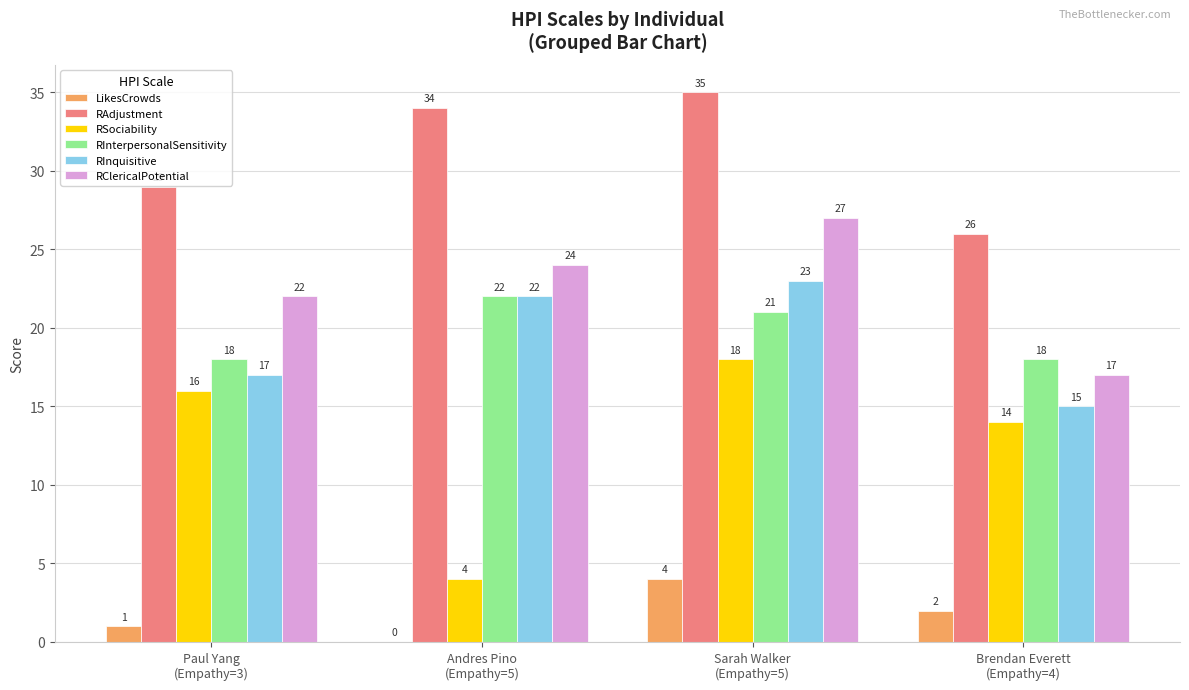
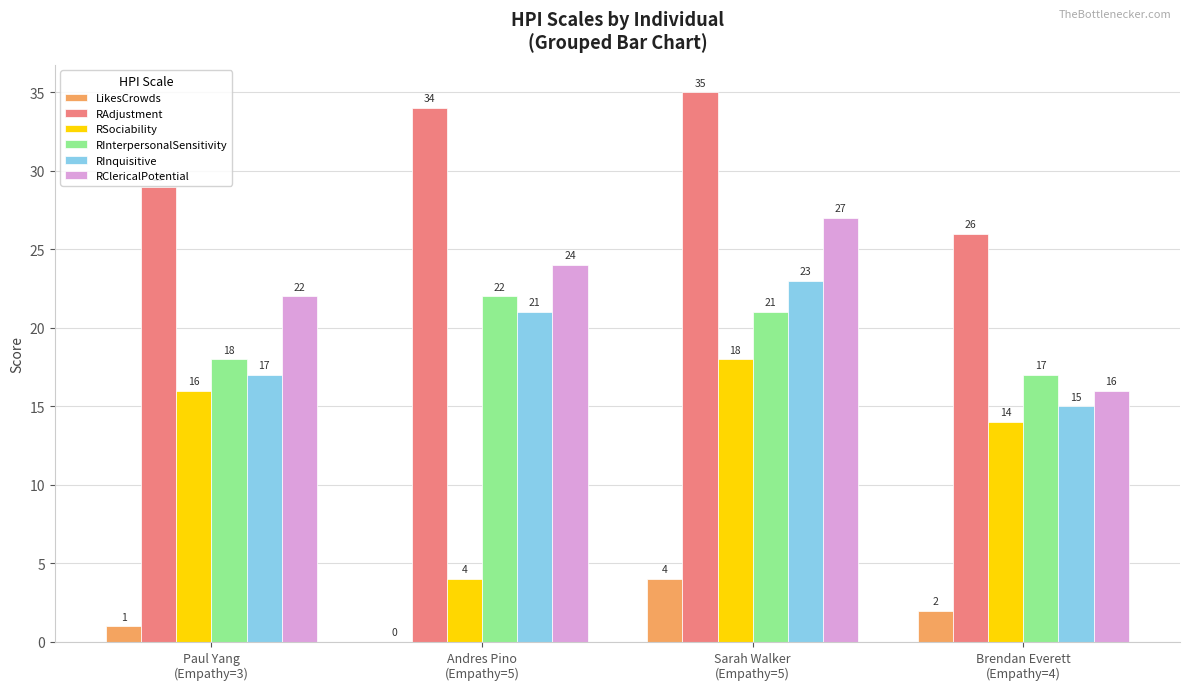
RInquisitive, Andres Pino (Empathy=5): 22 -> 21
RInterpersonalSensitivity, Brendan Everett (Empathy=4): 18 -> 17
RClericalPotential, Brendan Everett (Empathy=4): 17 -> 16
